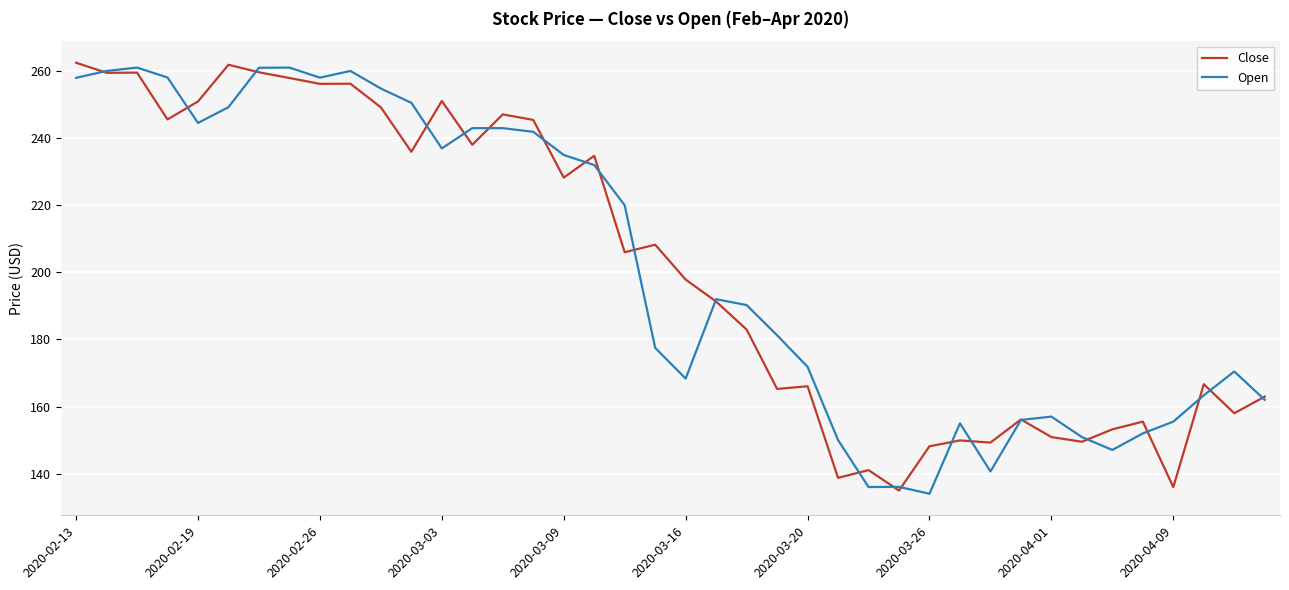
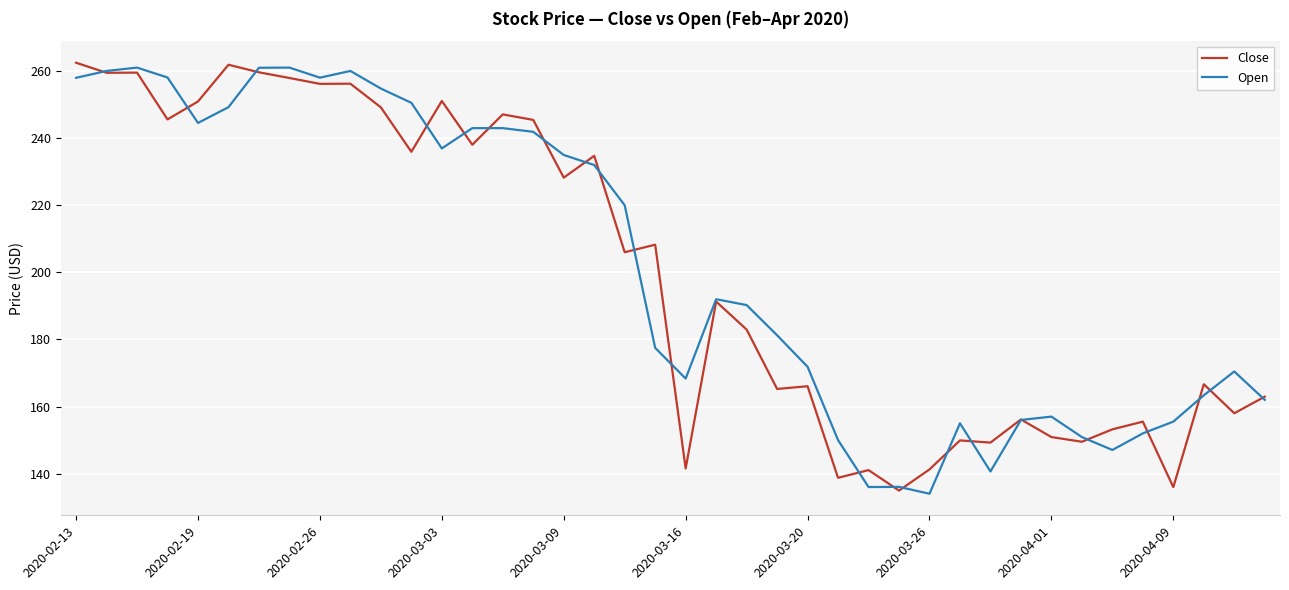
Close, 2020-03-16: 198 -> 142
Close, 2020-03-26: 148 -> 141
